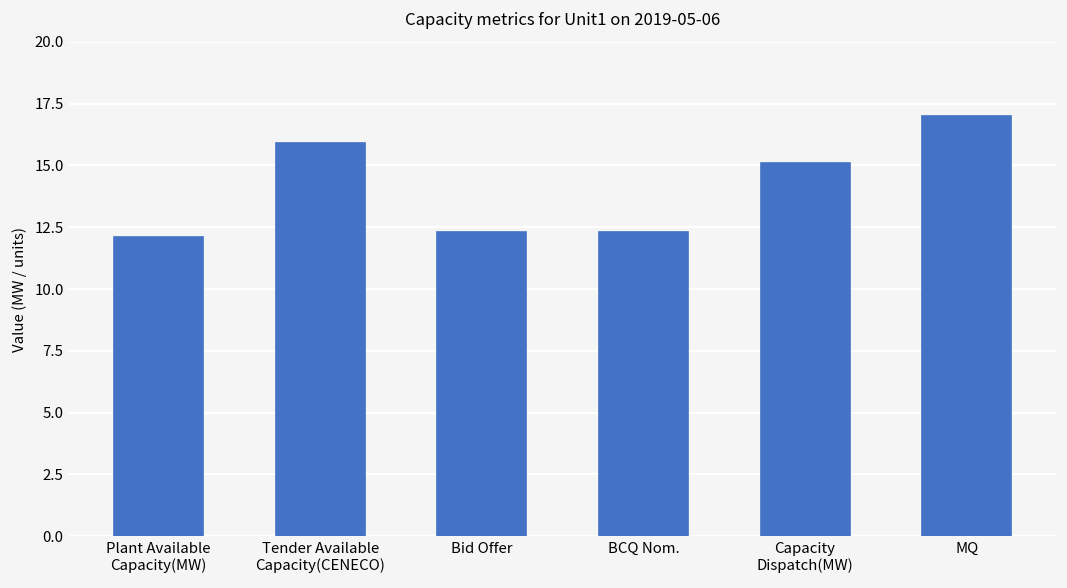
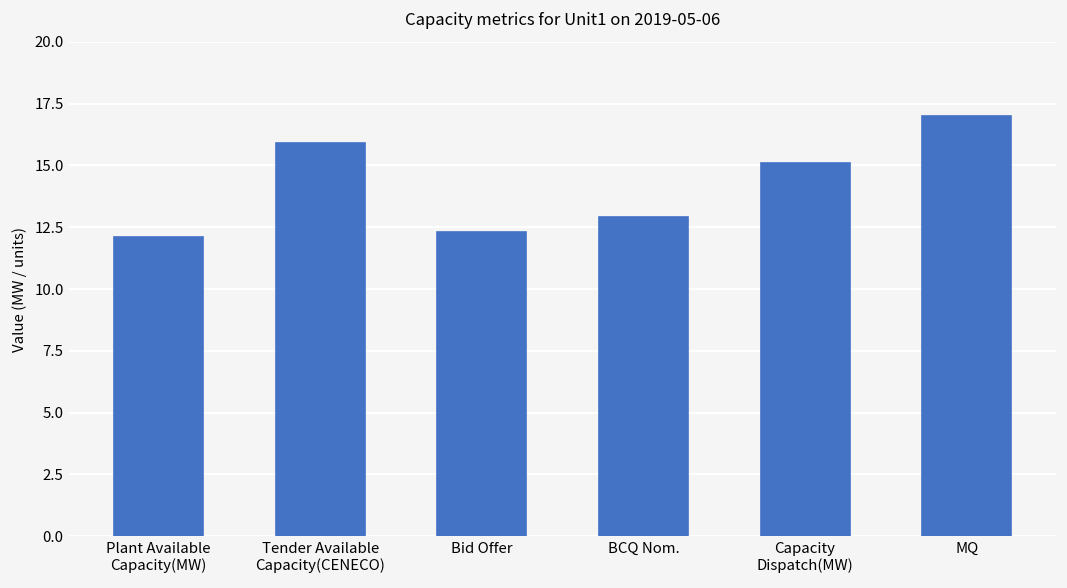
BCQ Nom.: 12.3 -> 12.9
